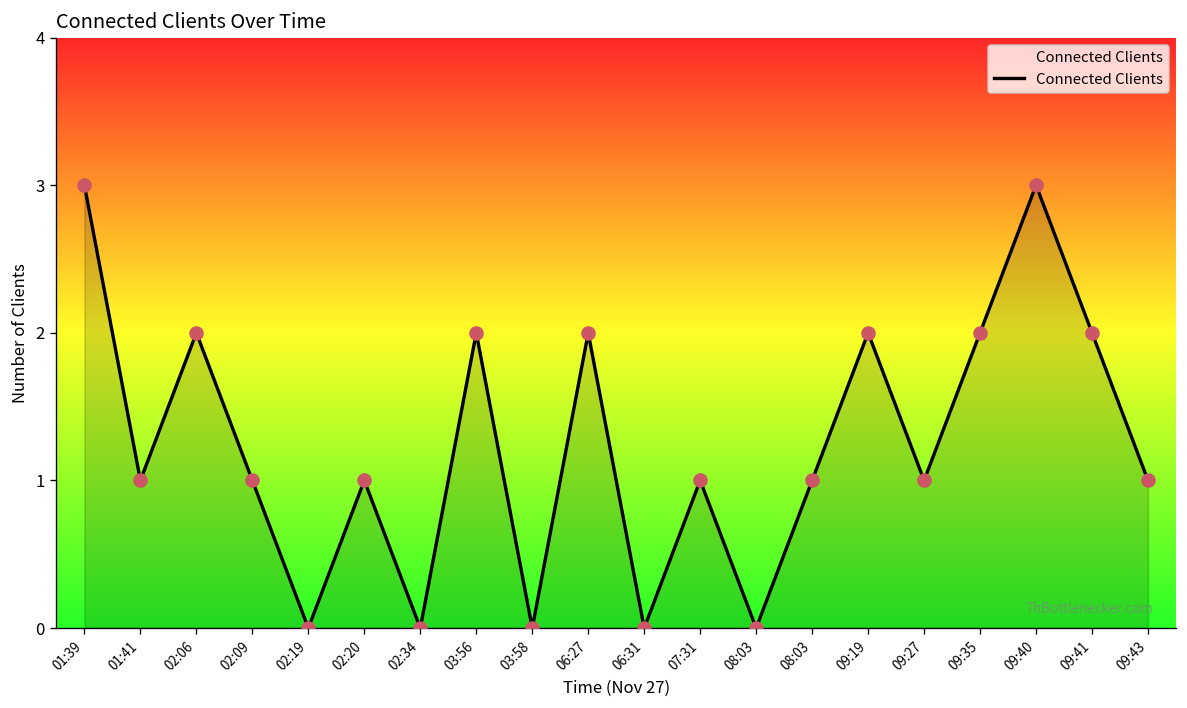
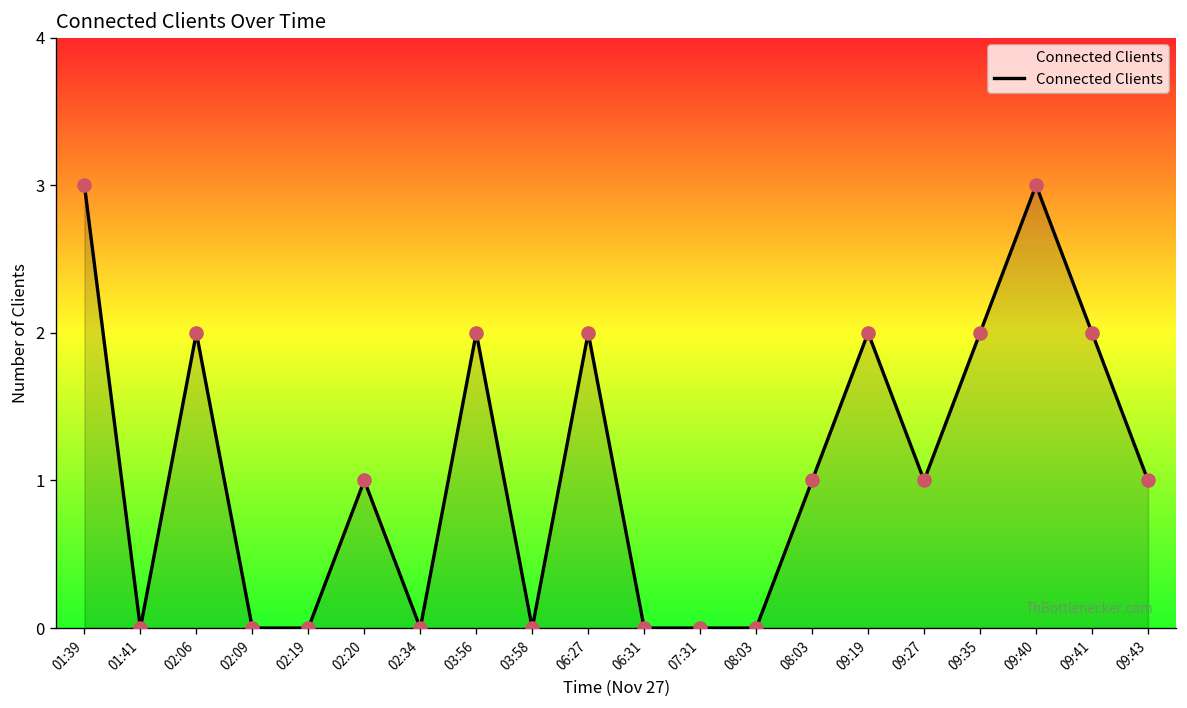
01:41: 1 -> 0
02:09: 1 -> 0
07:31: 1 -> 0
